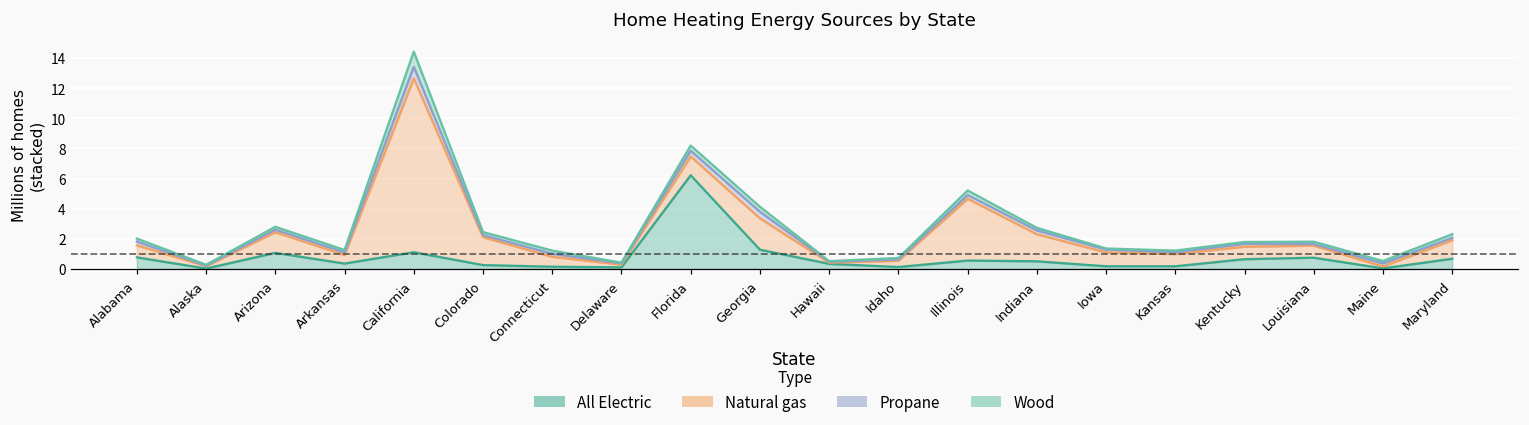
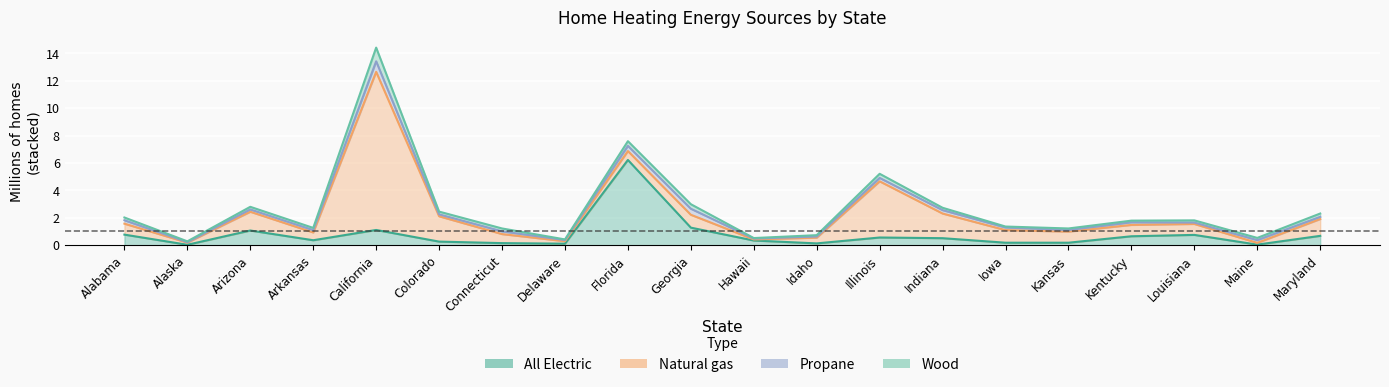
Natural gas, Florida: 1.3 -> 0.7
Natural gas, Georgia: 2.1 -> 0.9
